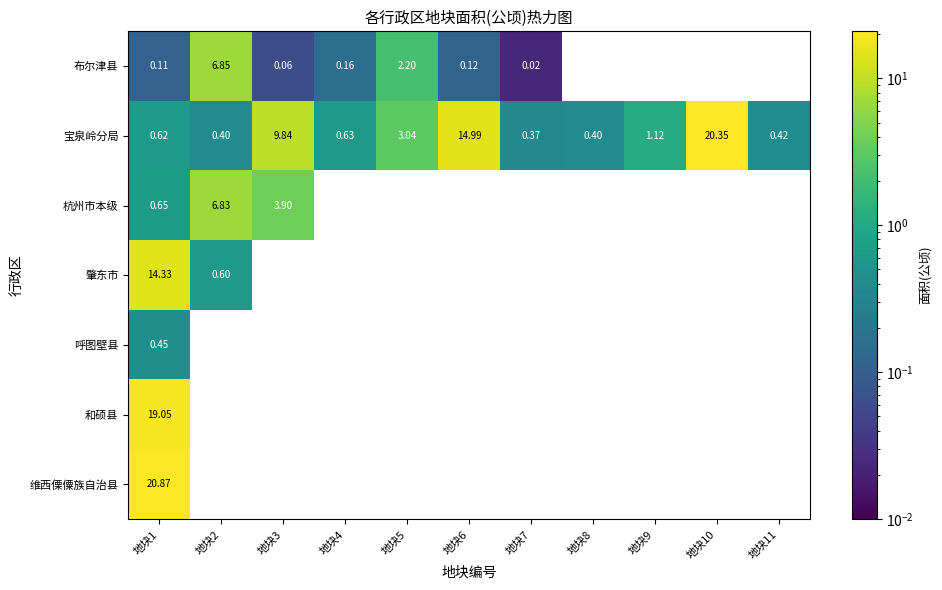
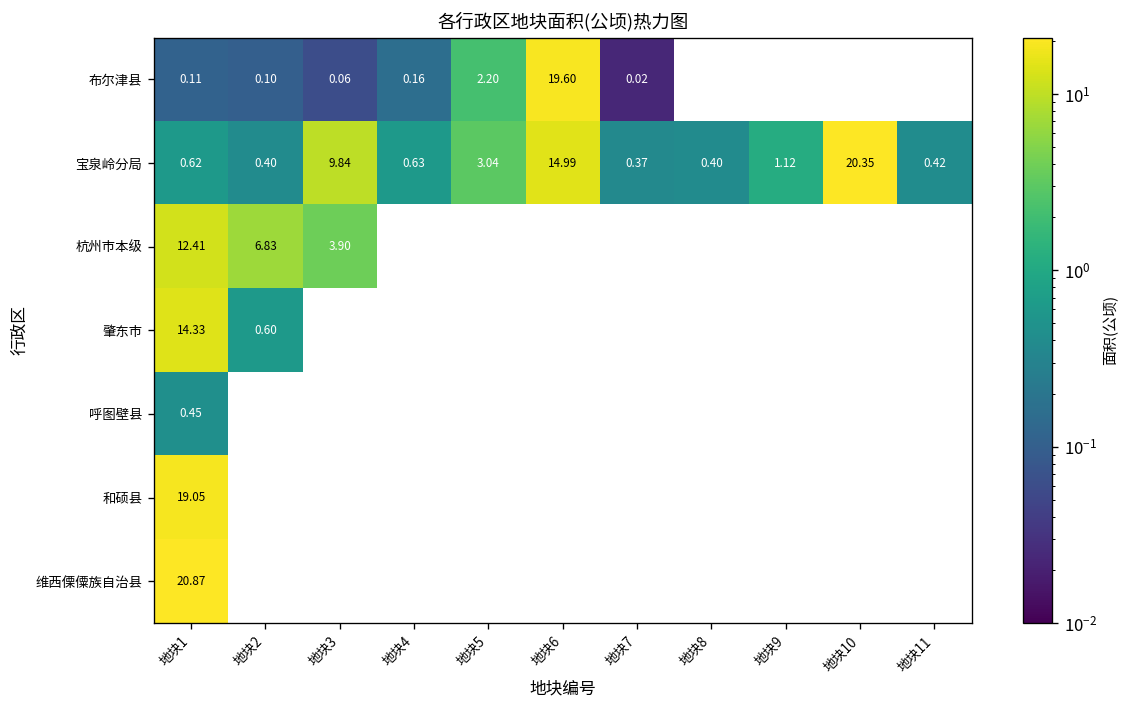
布尔津县, 地块2: 6.85 -> 0.10
布尔津县, 地块6: 0.12 -> 19.60
杭州市本级, 地块1: 0.65 -> 12.41
